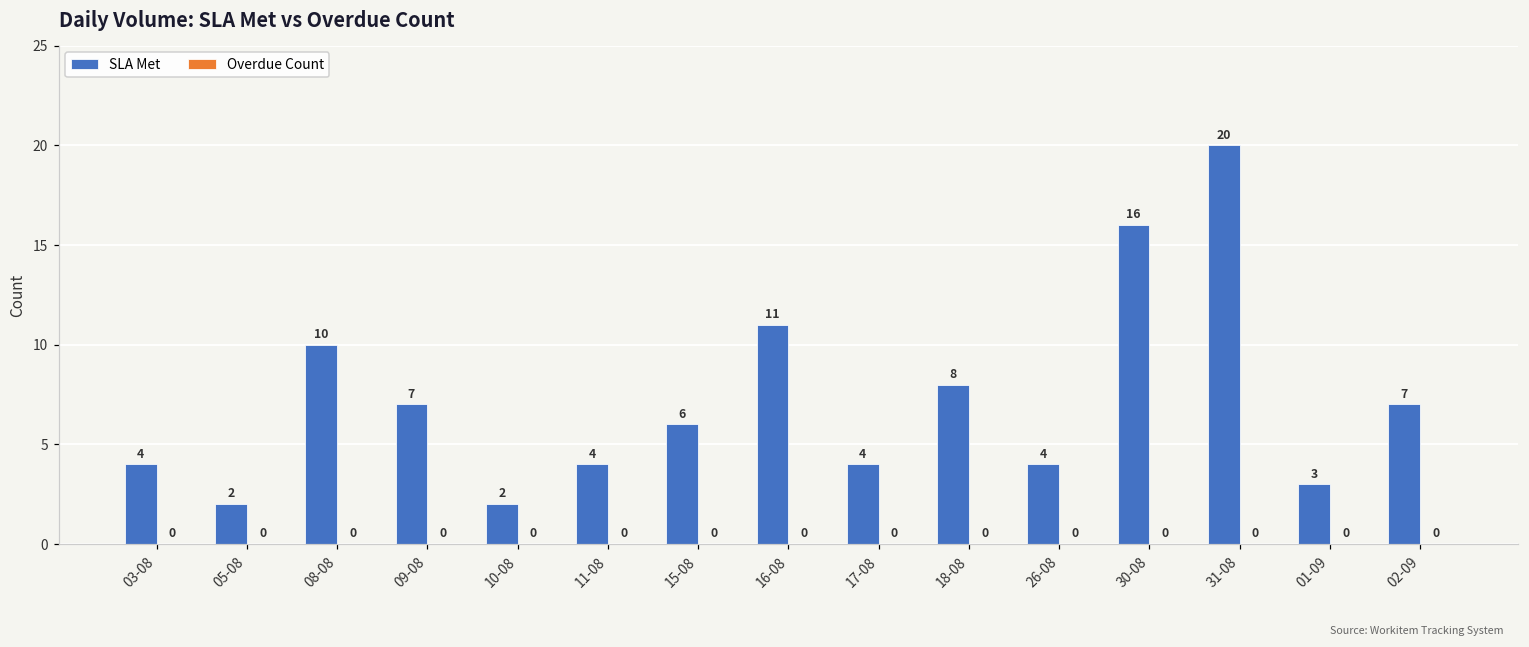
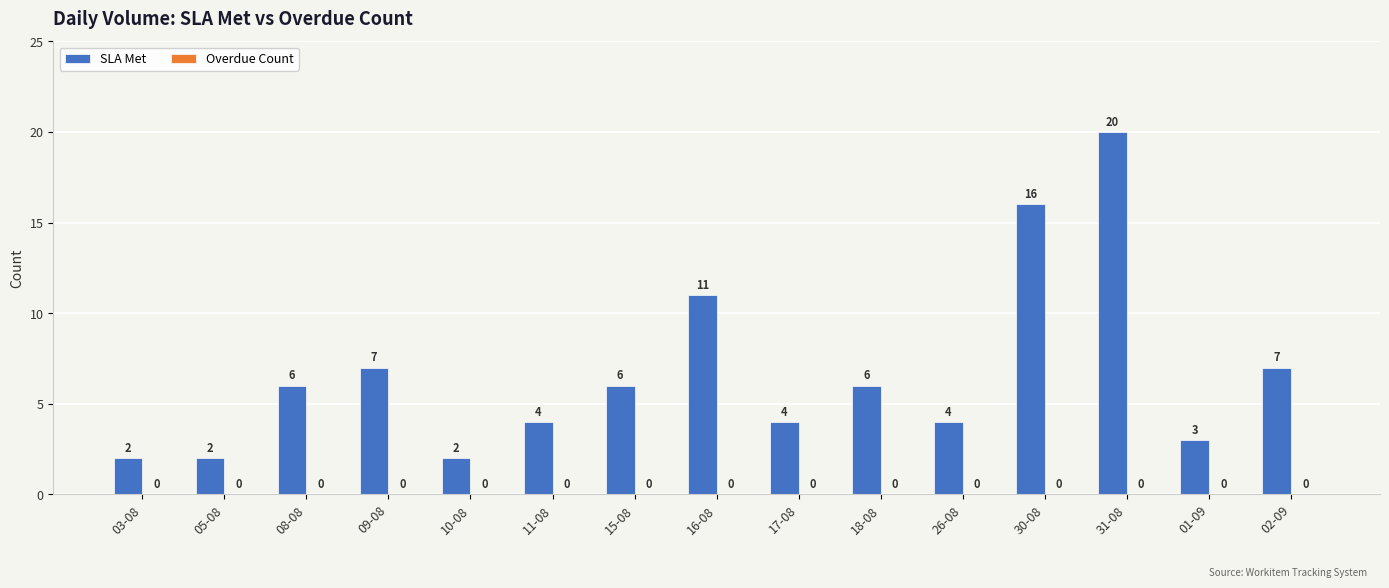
SLA Met, 03-08: 4 -> 2
SLA Met, 08-08: 10 -> 6
SLA Met, 18-08: 8 -> 6
